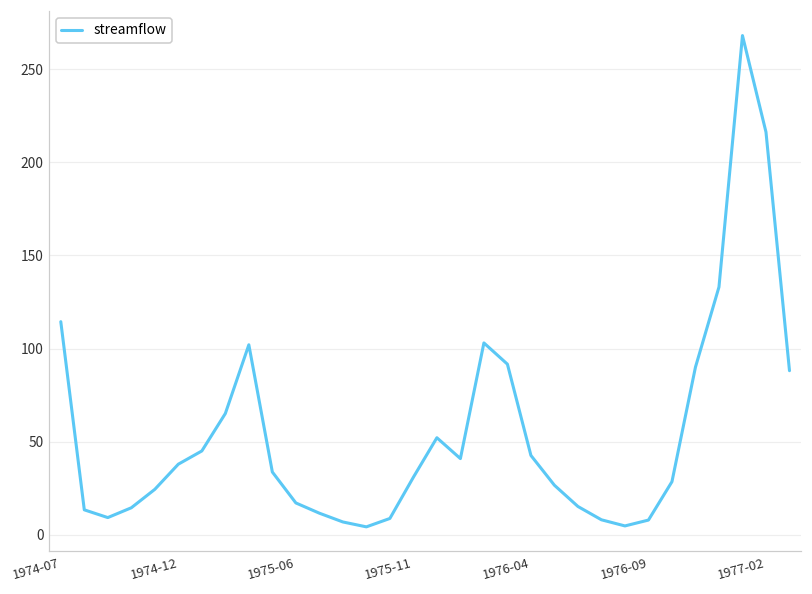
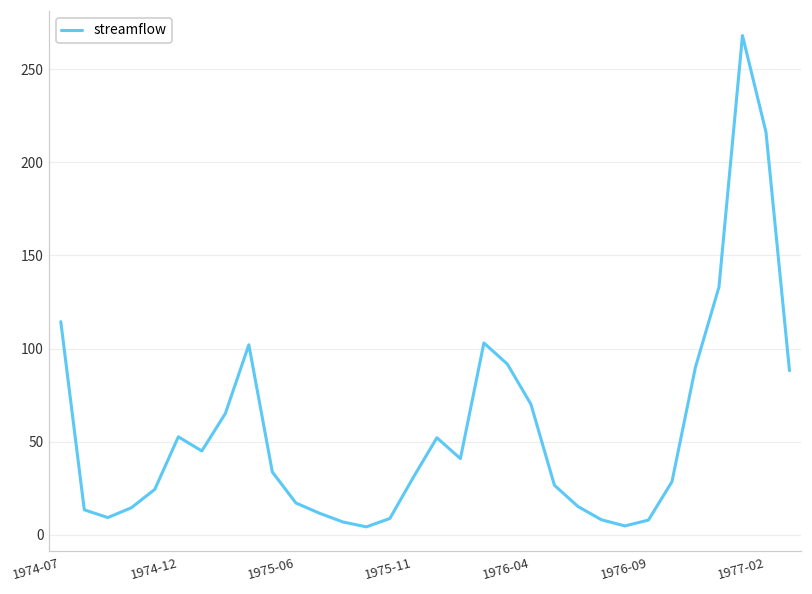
1974-12: 38 -> 53
1976-04: 43 -> 70
